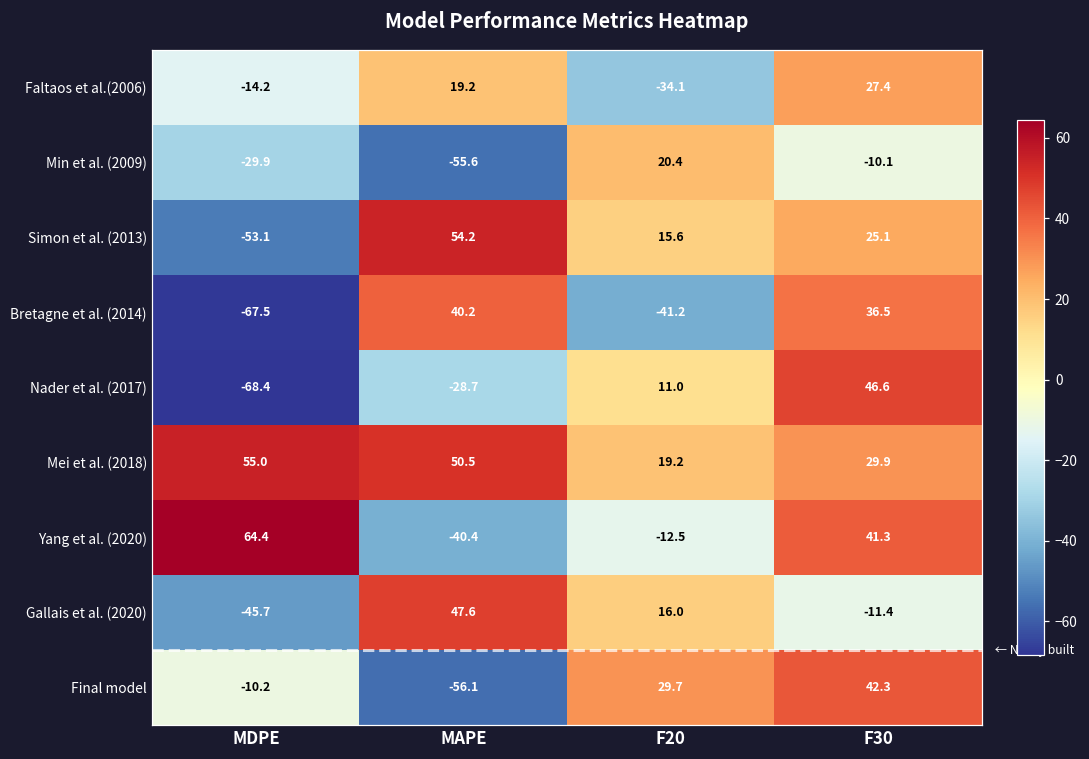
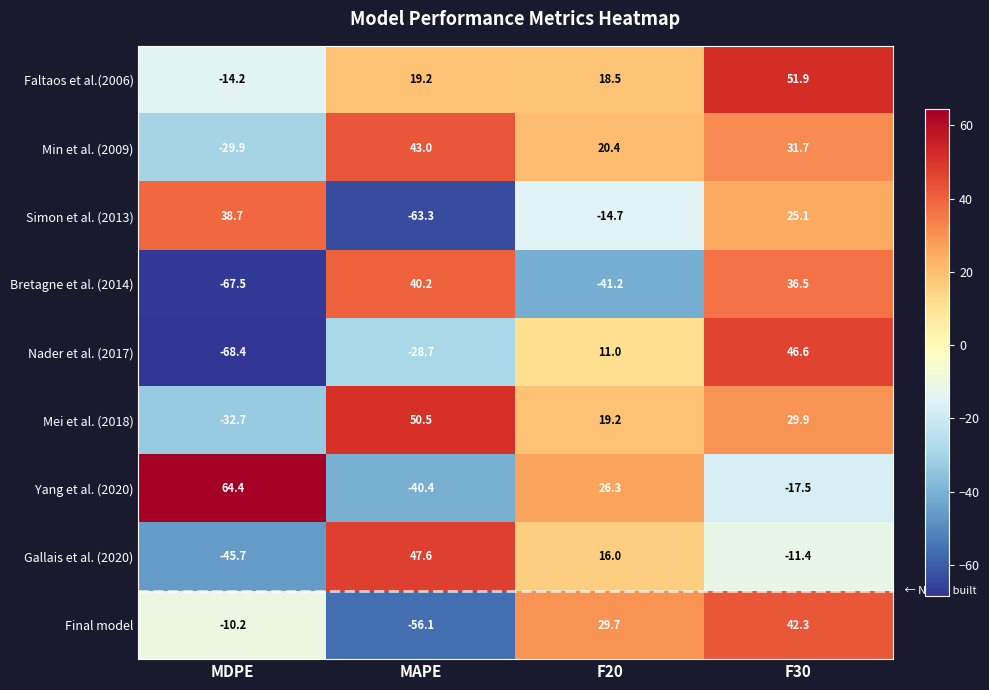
Faltaos et al.(2006), F20: -34.1 -> 18.5
Faltaos et al.(2006), F30: 27.4 -> 51.9
Min et al. (2009), MAPE: -55.6 -> 43.0
Min et al. (2009), F30: -10.1 -> 31.7
Simon et al. (2013), MDPE: -53.1 -> 38.7
Simon et al. (2013), MAPE: 54.2 -> -63.3
Simon et al. (2013), F20: 15.6 -> -14.7
Mei et al. (2018), MDPE: 55.0 -> -32.7
Yang et al. (2020), F20: -12.5 -> 26.3
Yang et al. (2020), F30: 41.3 -> -17.5
